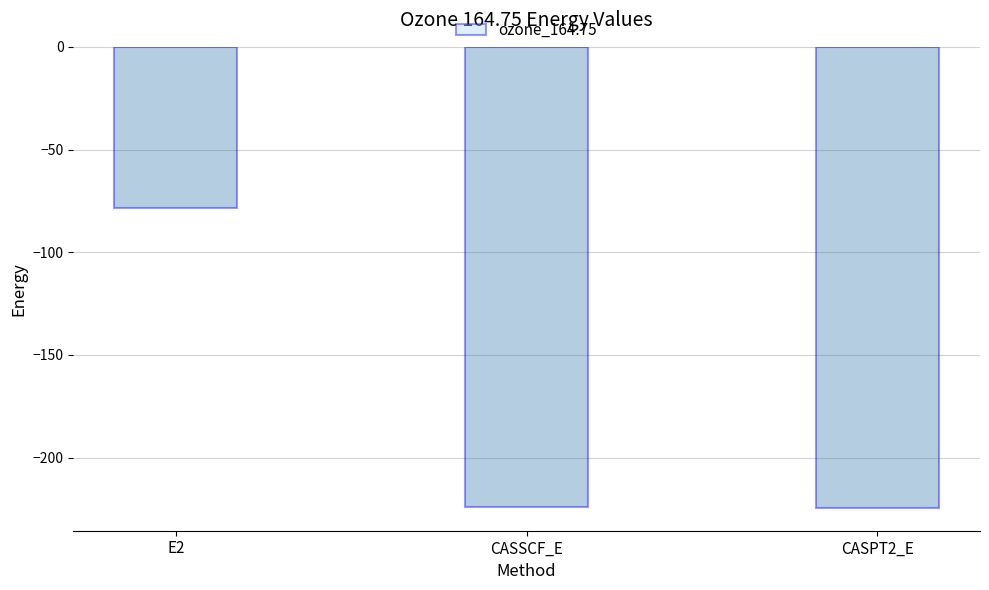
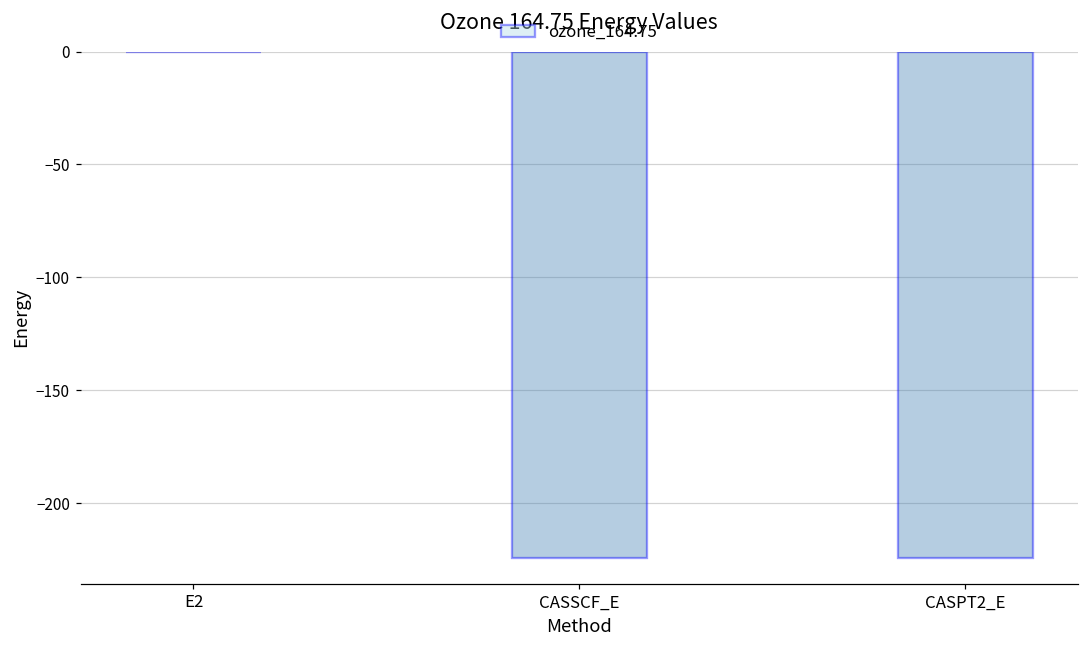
E2: -78 -> 0
